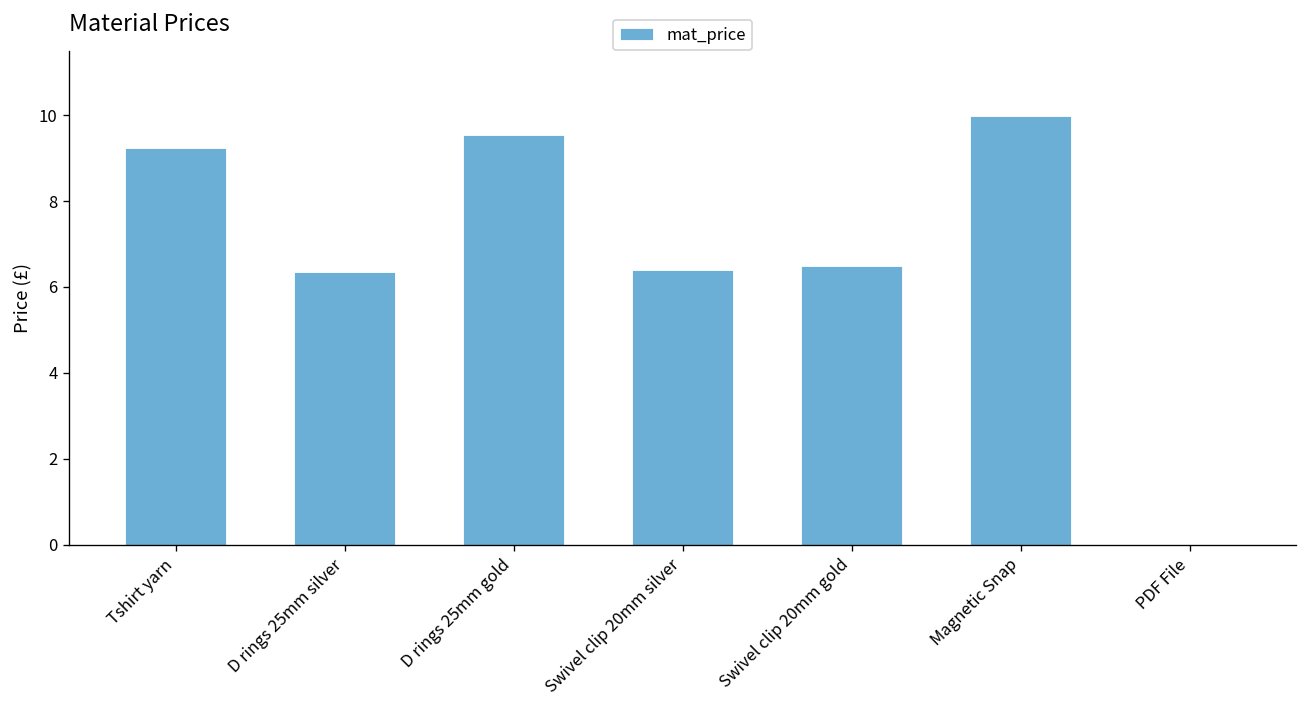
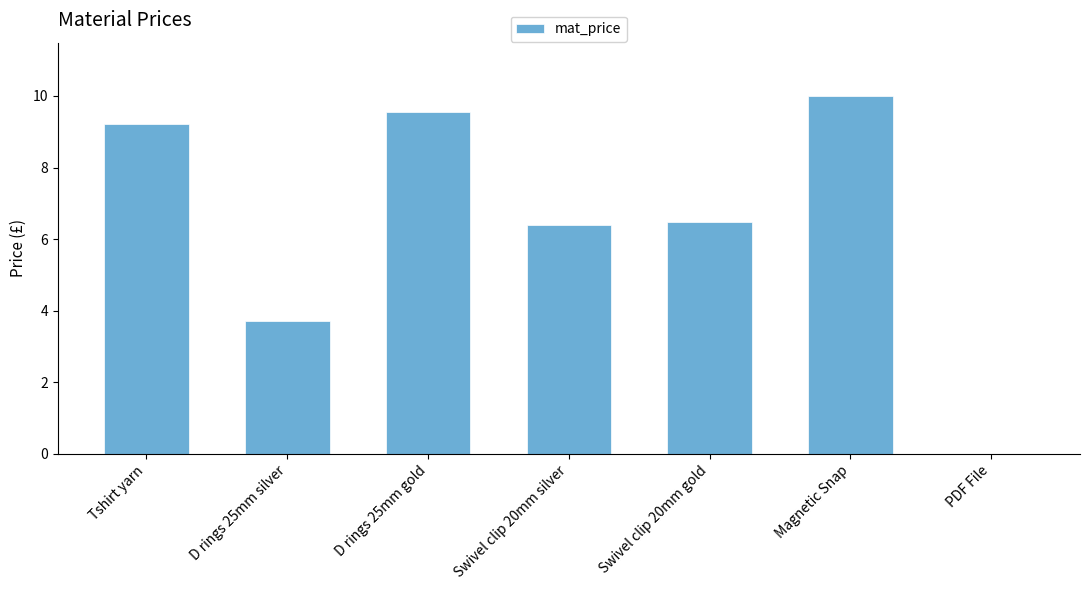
D rings 25mm silver: 6.4 -> 3.7
